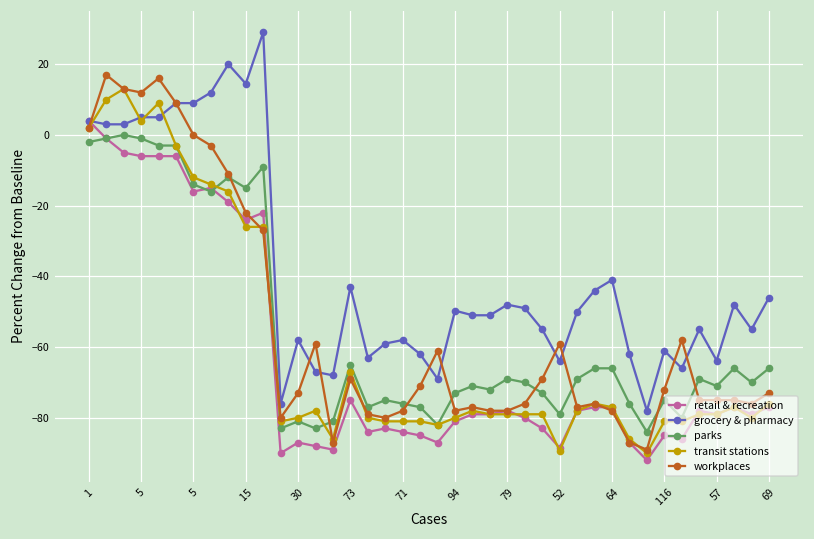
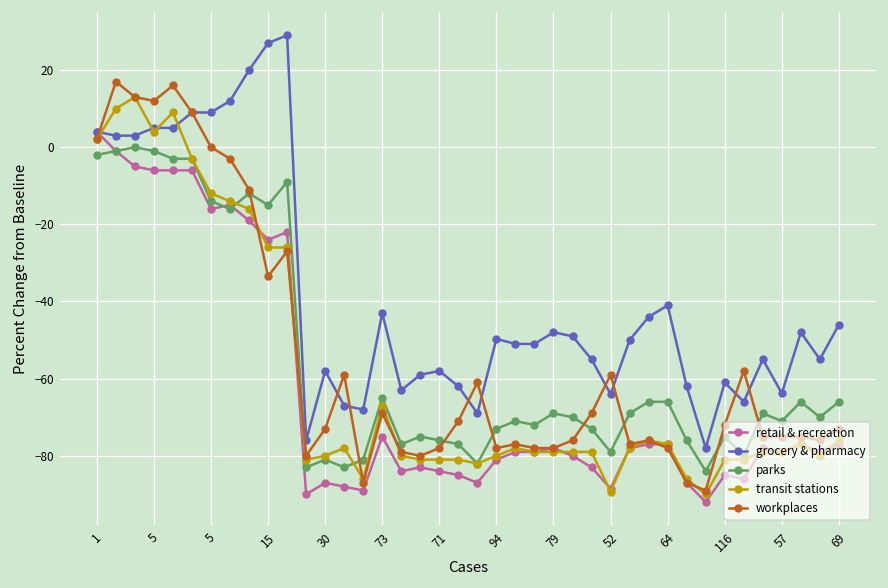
grocery & pharmacy, 15: 15 -> 27
workplaces, 15: -22 -> -34
